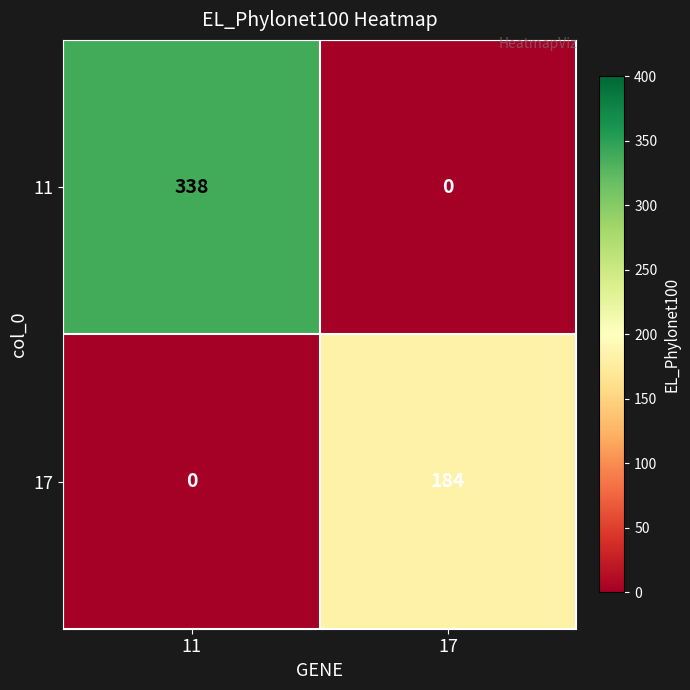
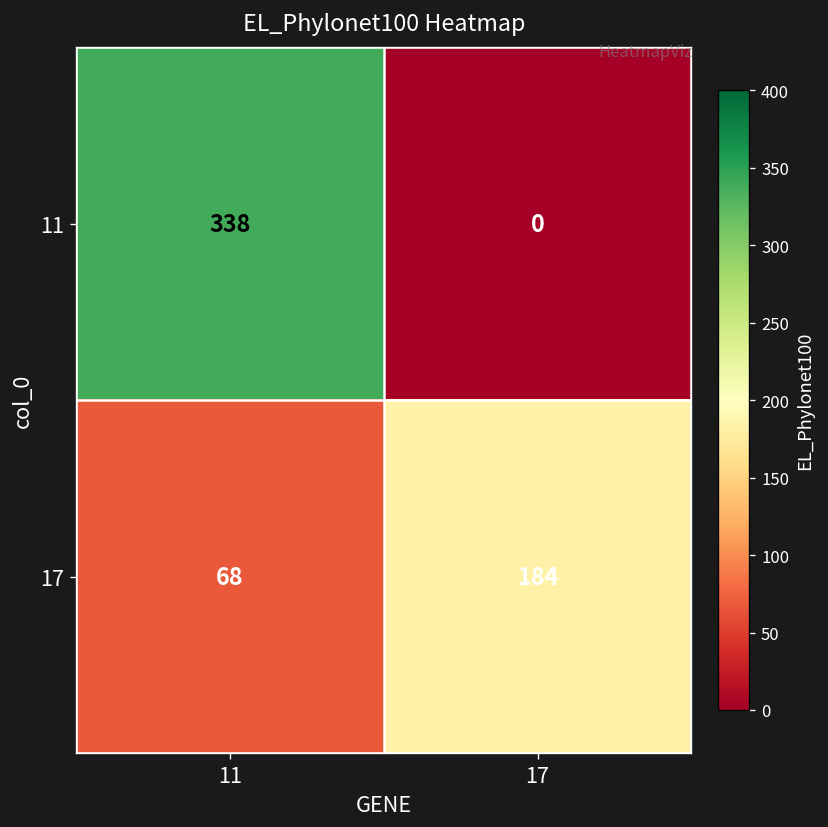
17, 11: 0 -> 68
